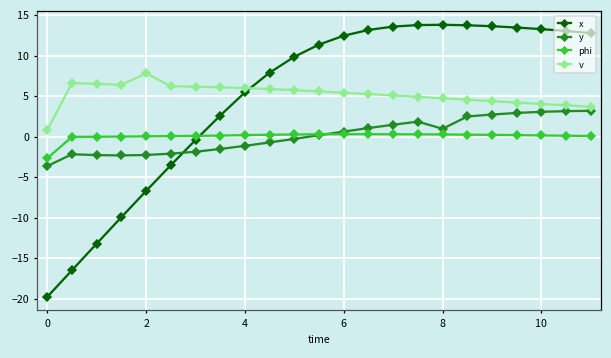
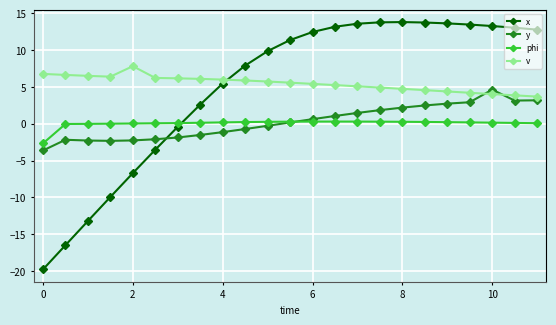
v, 0: 1 -> 7
y, 8: 1 -> 2
y, 10: 3 -> 5
